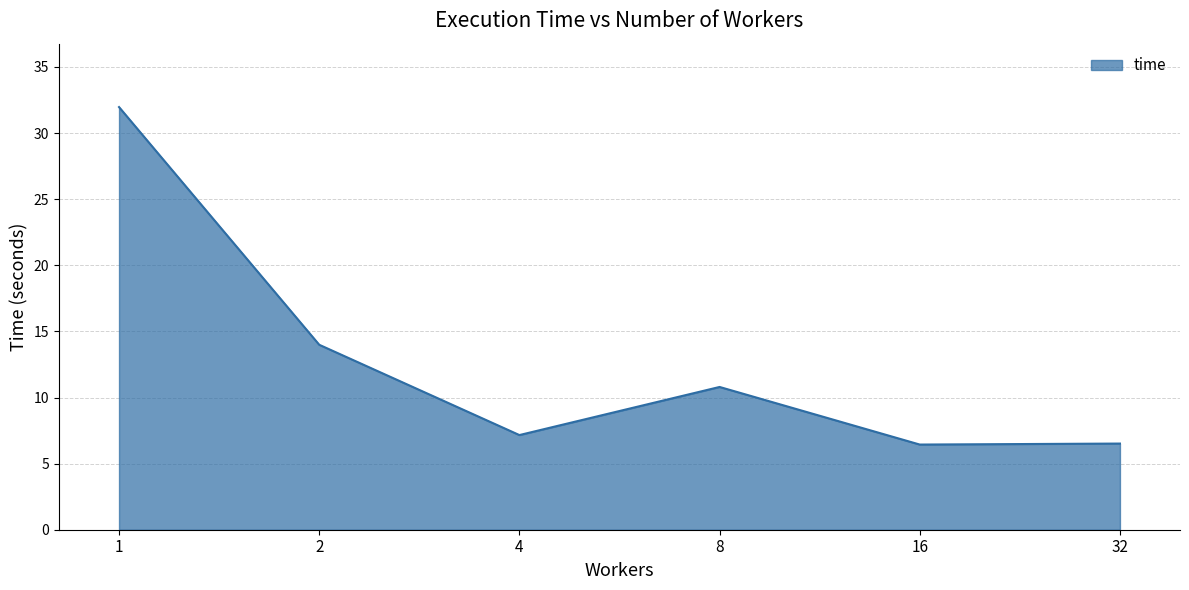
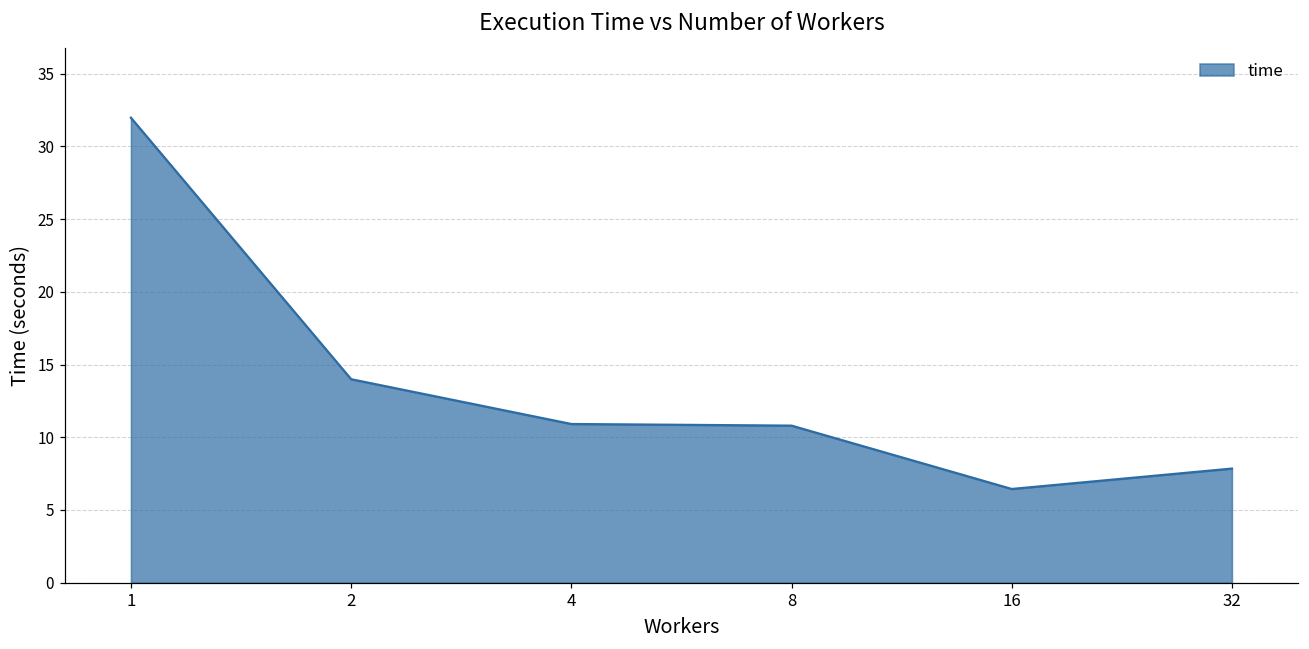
4: 7.2 -> 10.9
32: 6.5 -> 7.8
